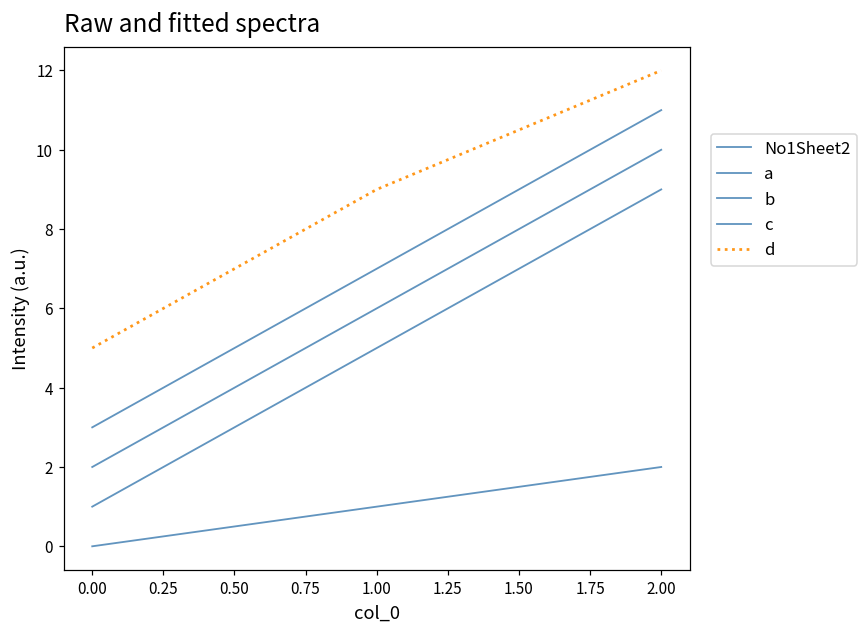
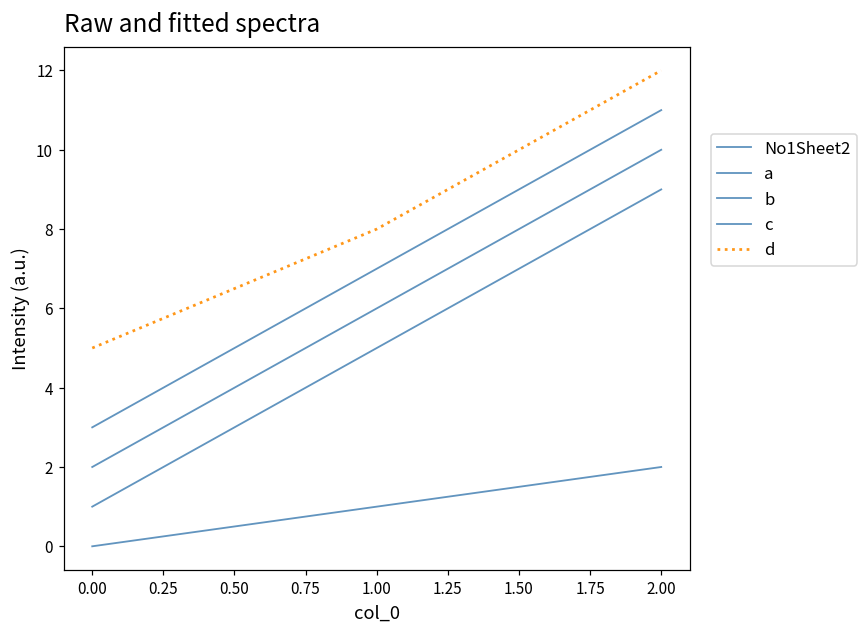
d, 1.00: 9 -> 8
